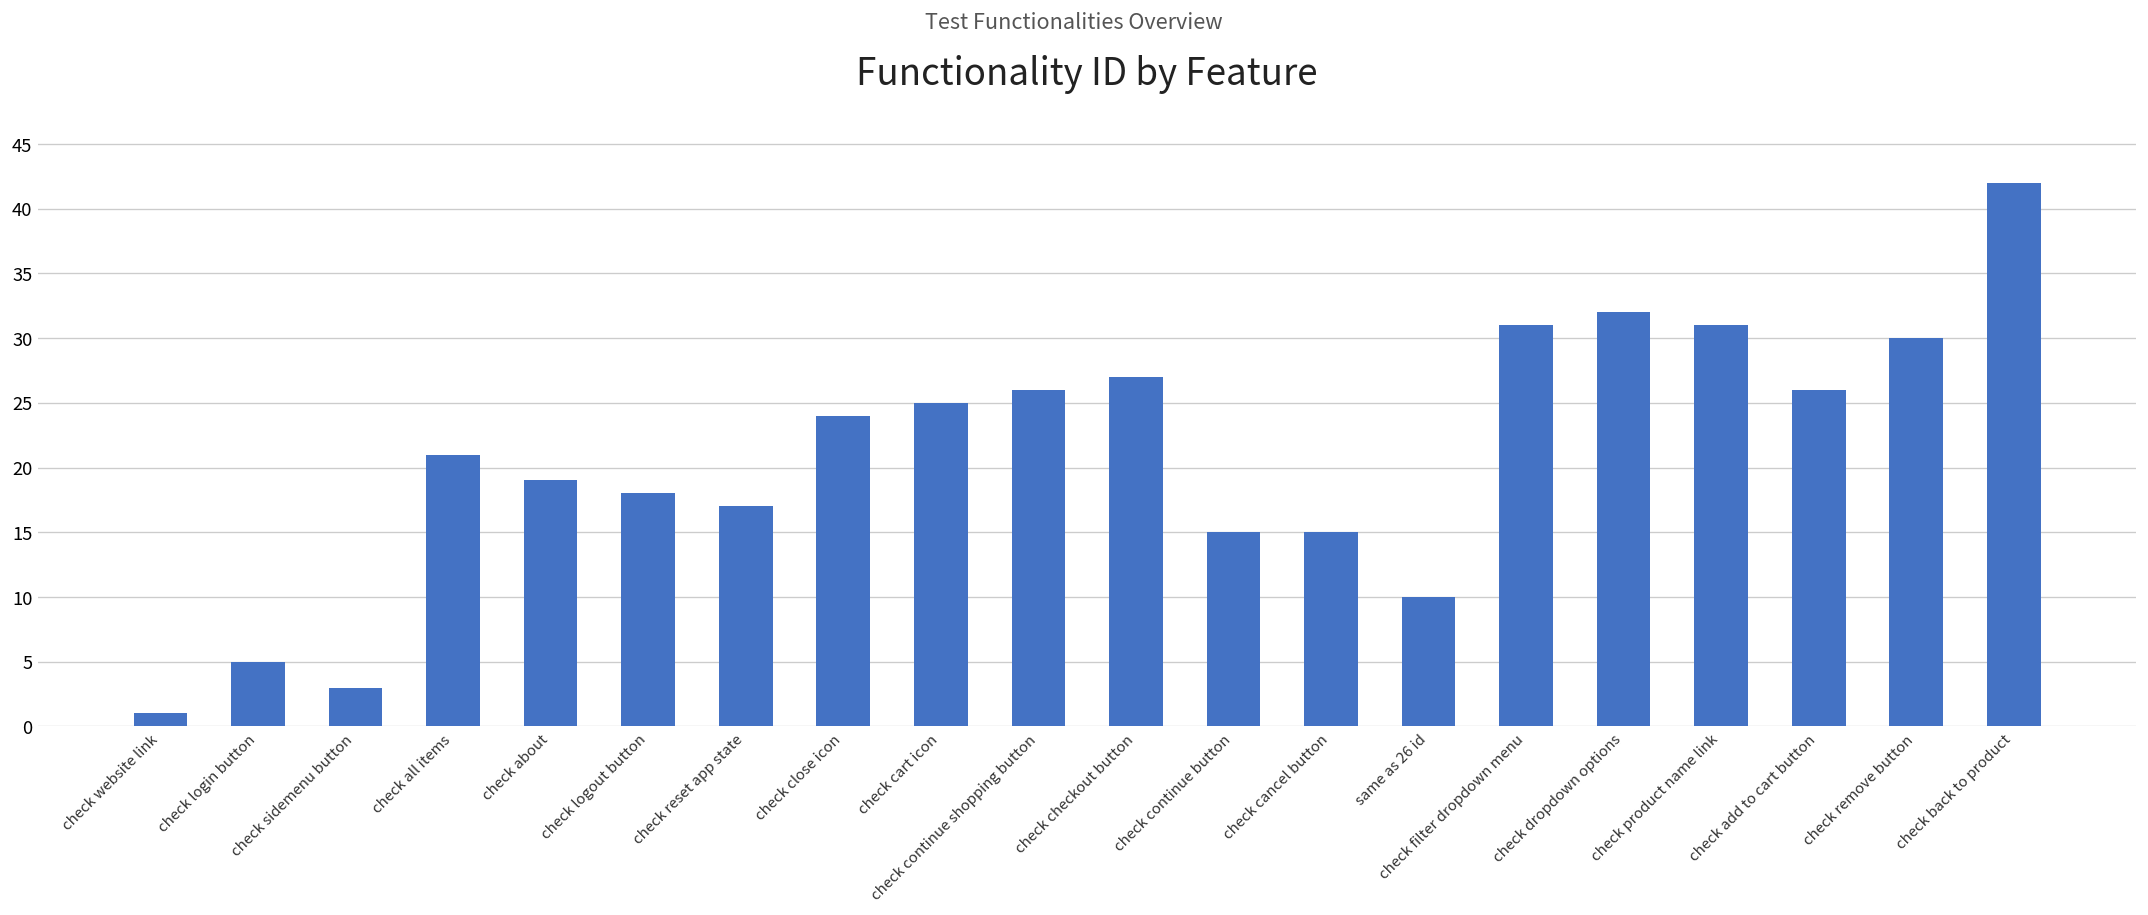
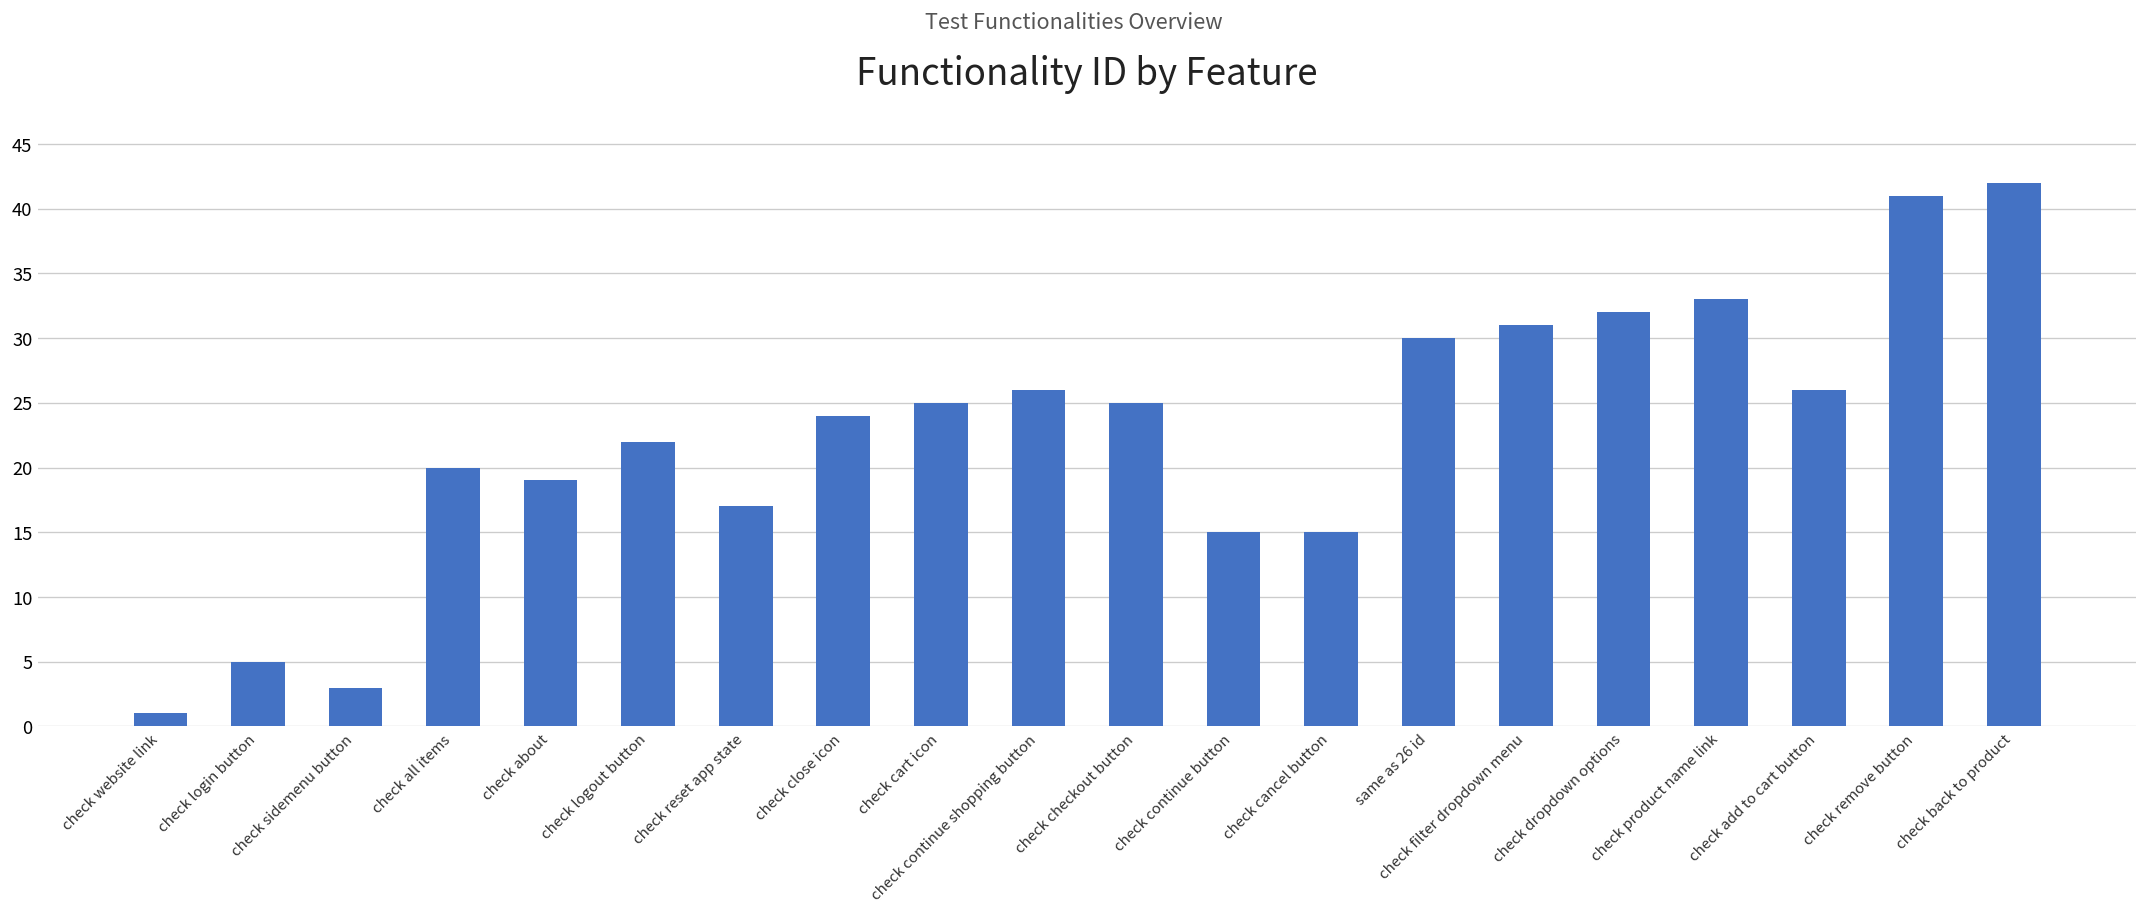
check all items: 21 -> 20
check logout button: 18 -> 22
check checkout button: 27 -> 25
same as 26 id: 10 -> 30
check product name link: 31 -> 33
check remove button: 30 -> 41
